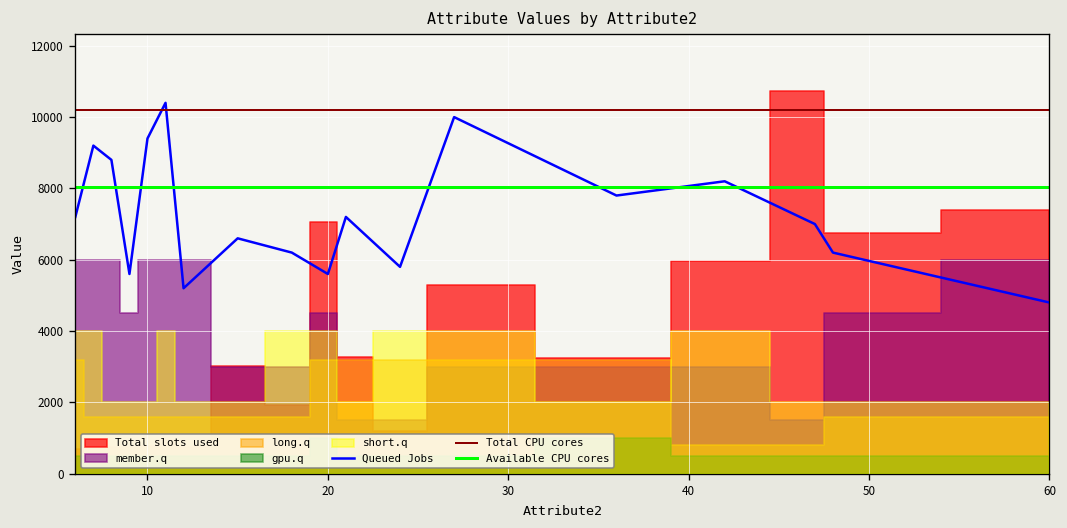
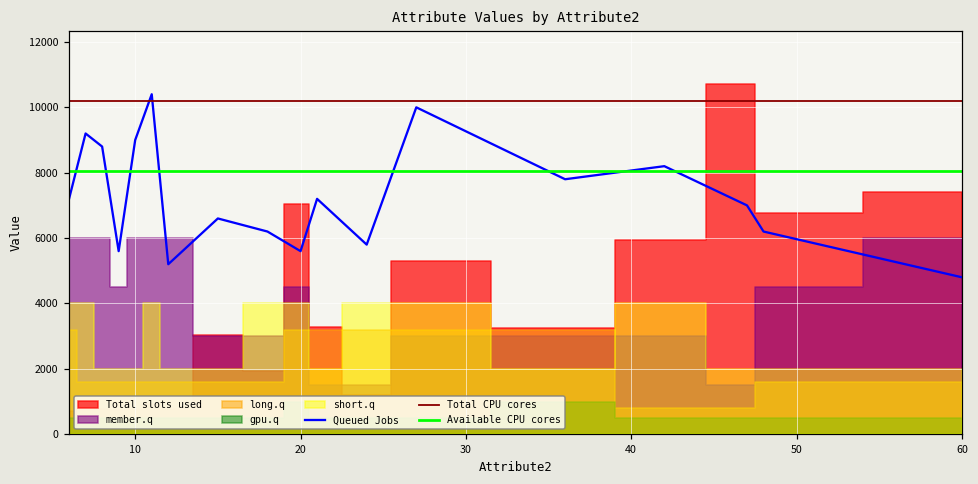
Queued Jobs, 10: 9400 -> 9000
